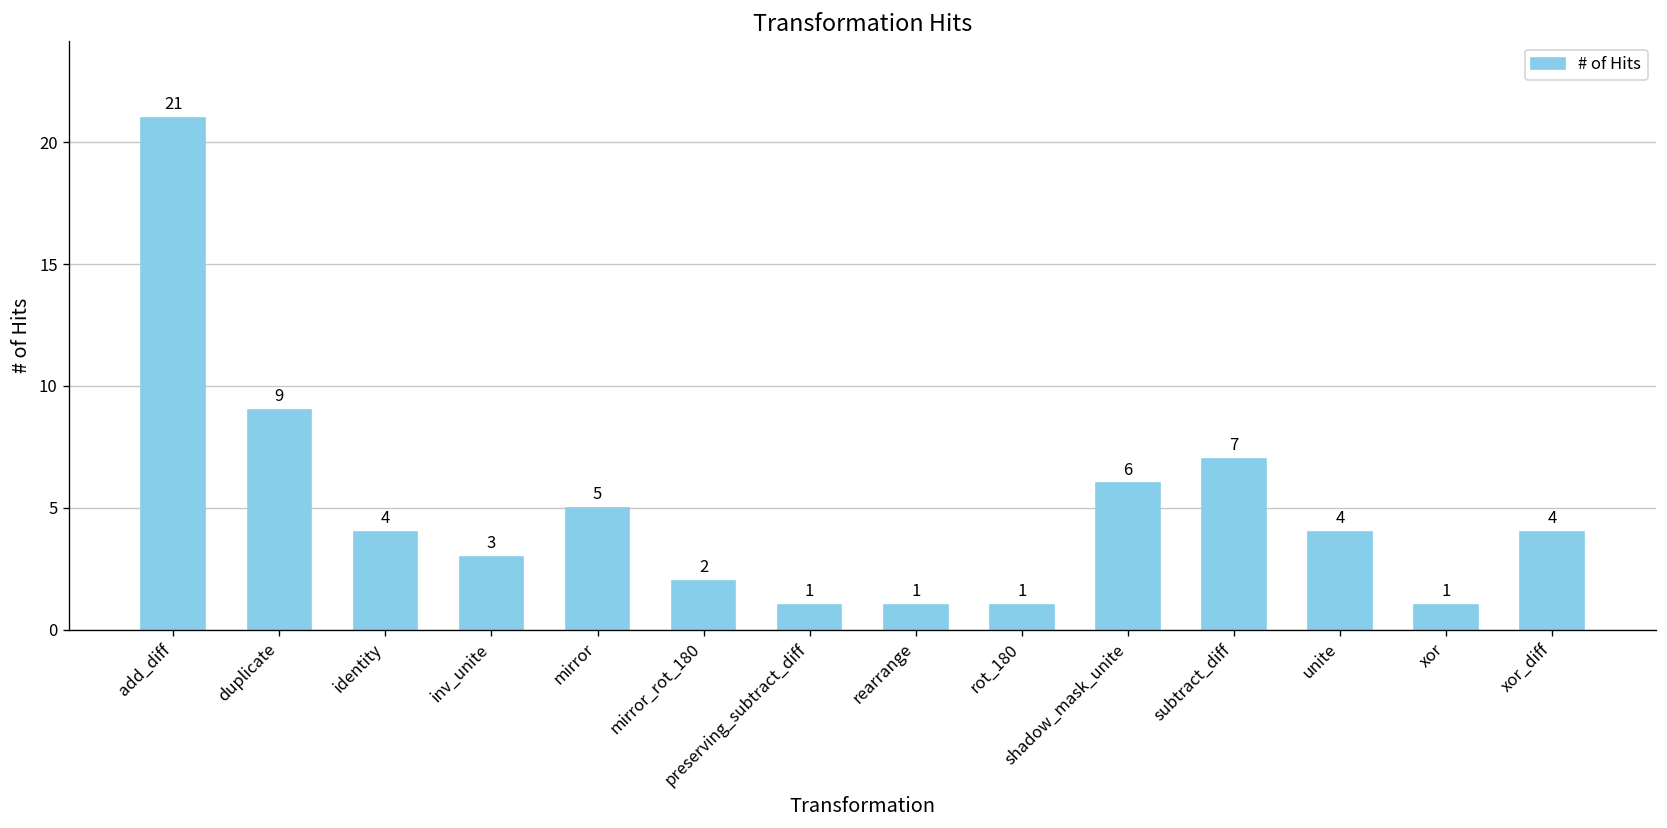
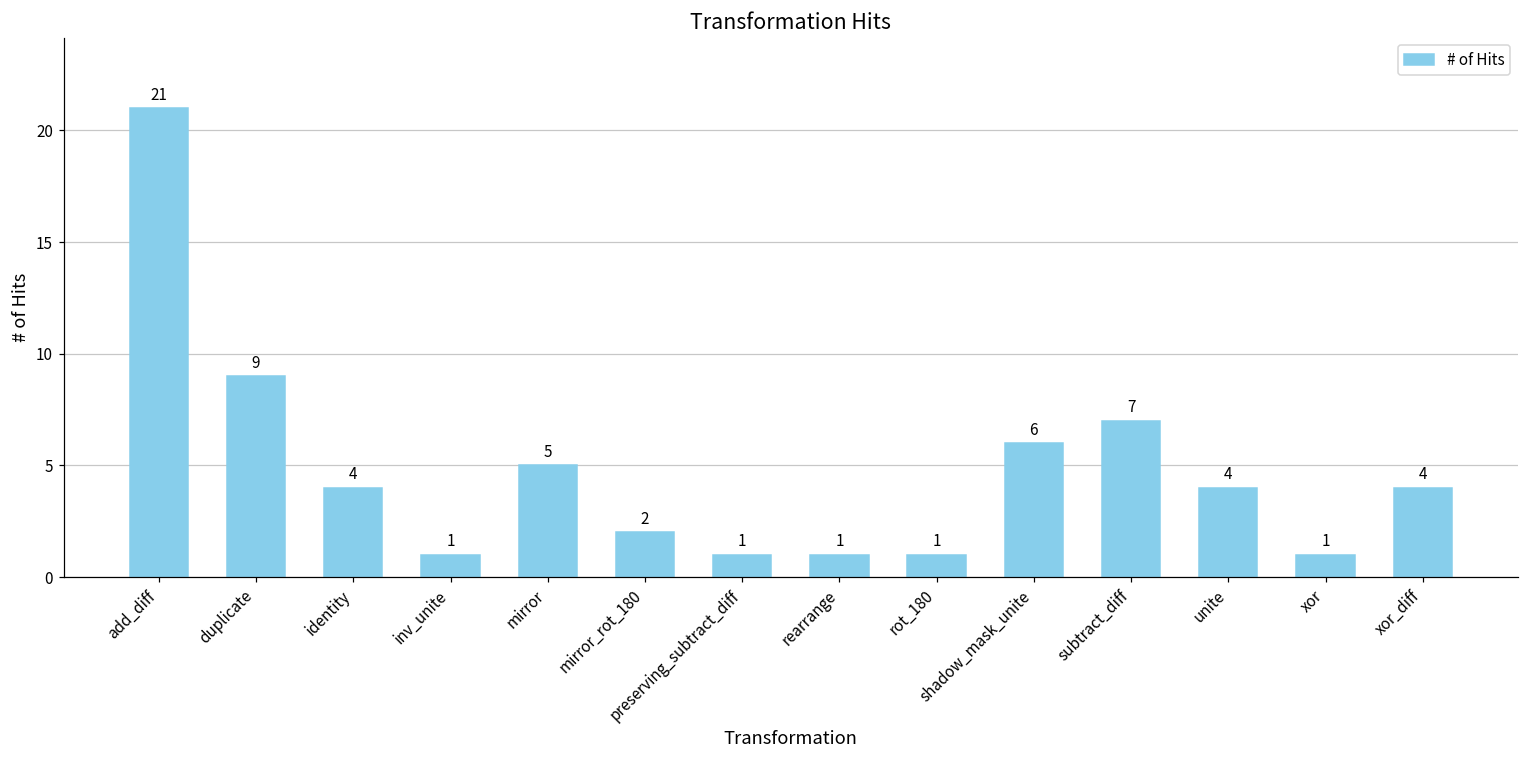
inv_unite: 3 -> 1
